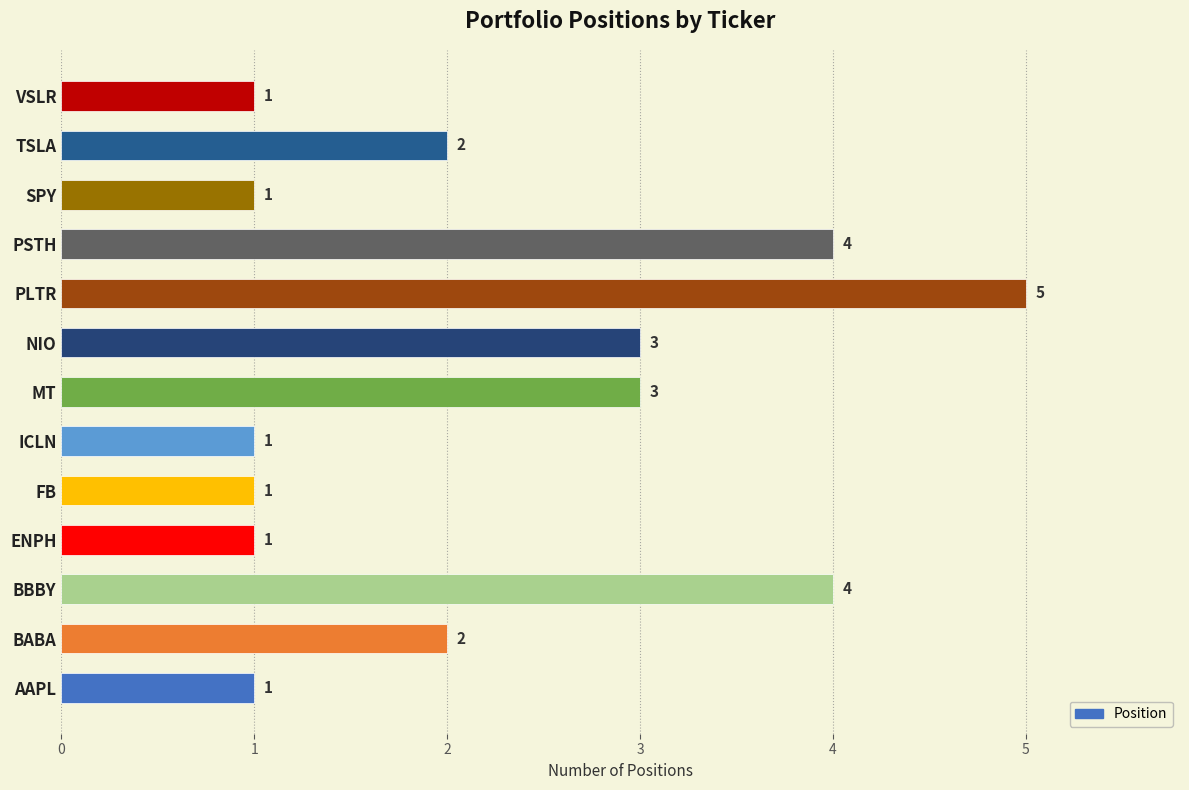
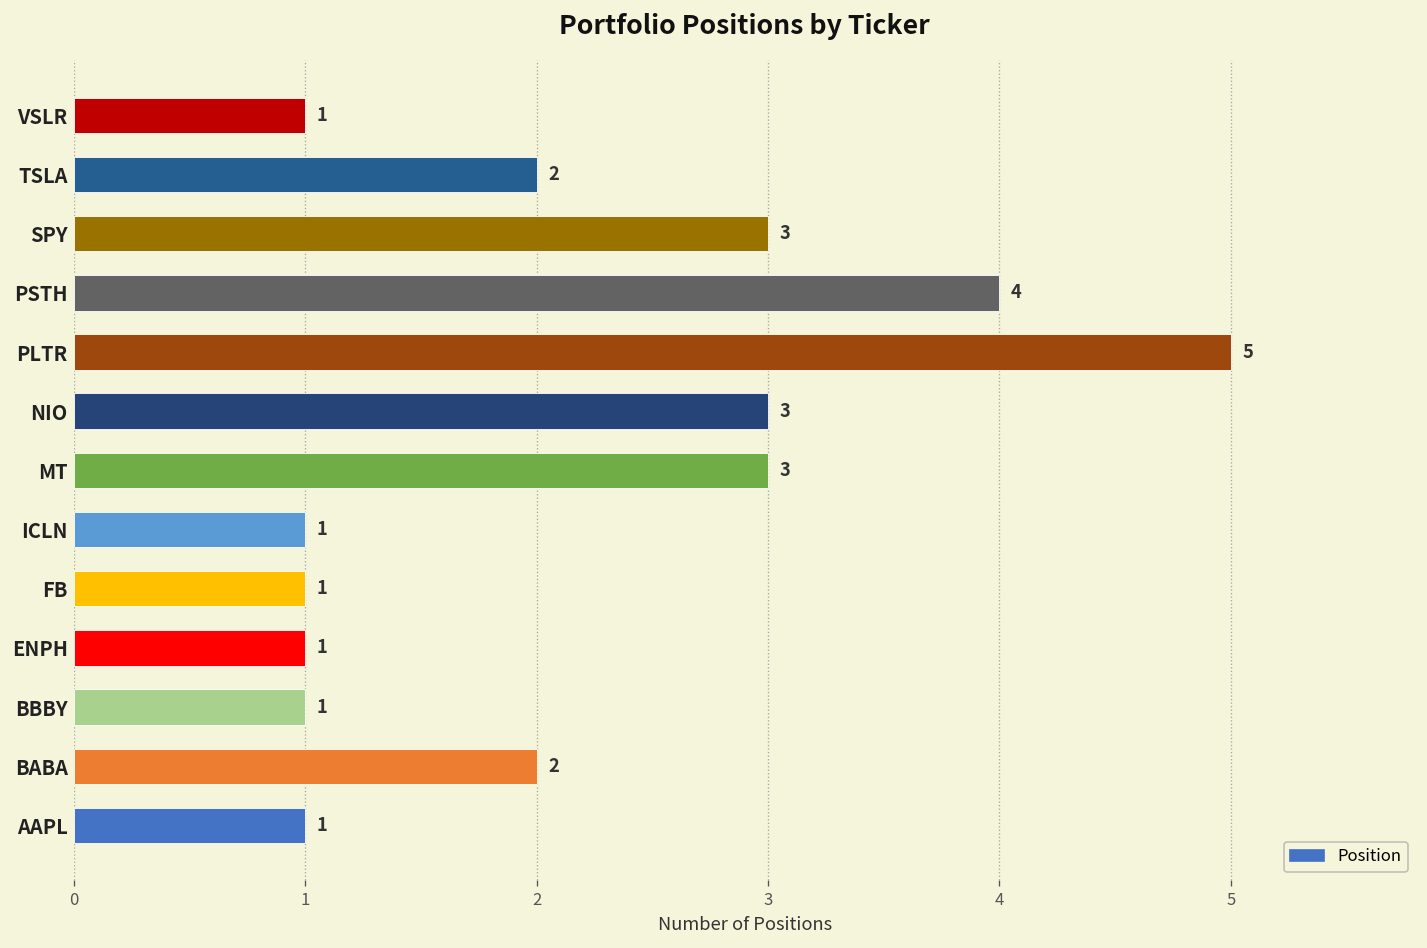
SPY: 1 -> 3
BBBY: 4 -> 1
